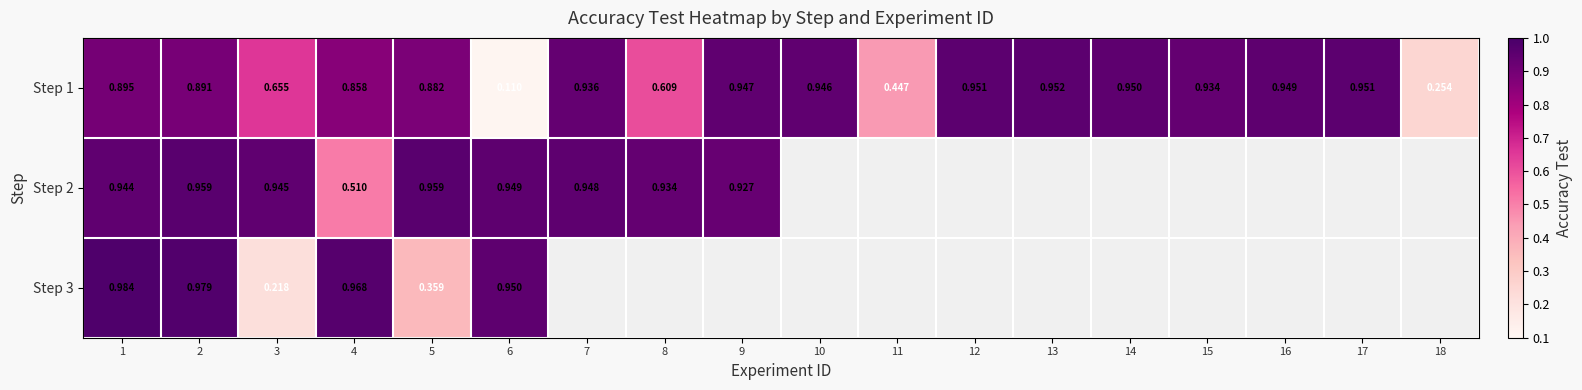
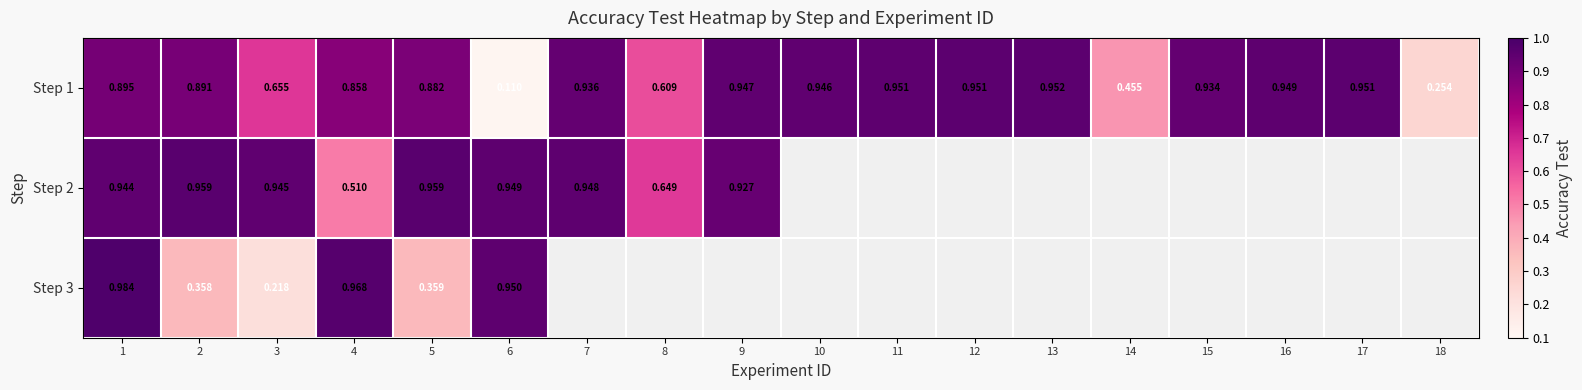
Step 1, 11: 0.447 -> 0.951
Step 1, 14: 0.950 -> 0.455
Step 2, 8: 0.934 -> 0.649
Step 3, 2: 0.979 -> 0.358
